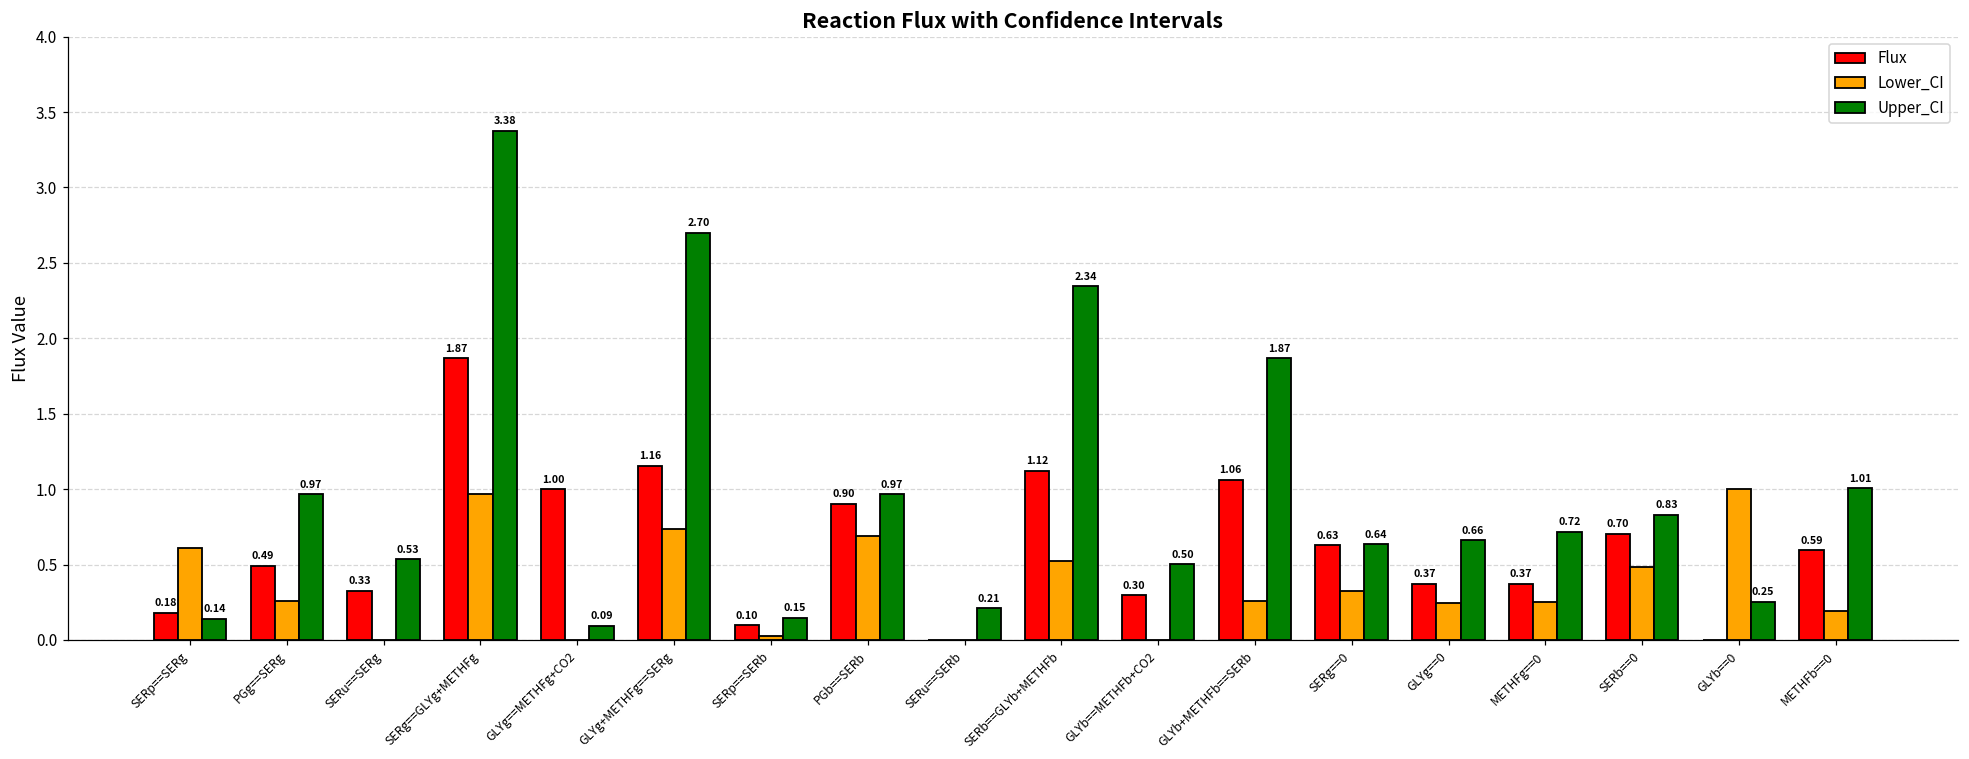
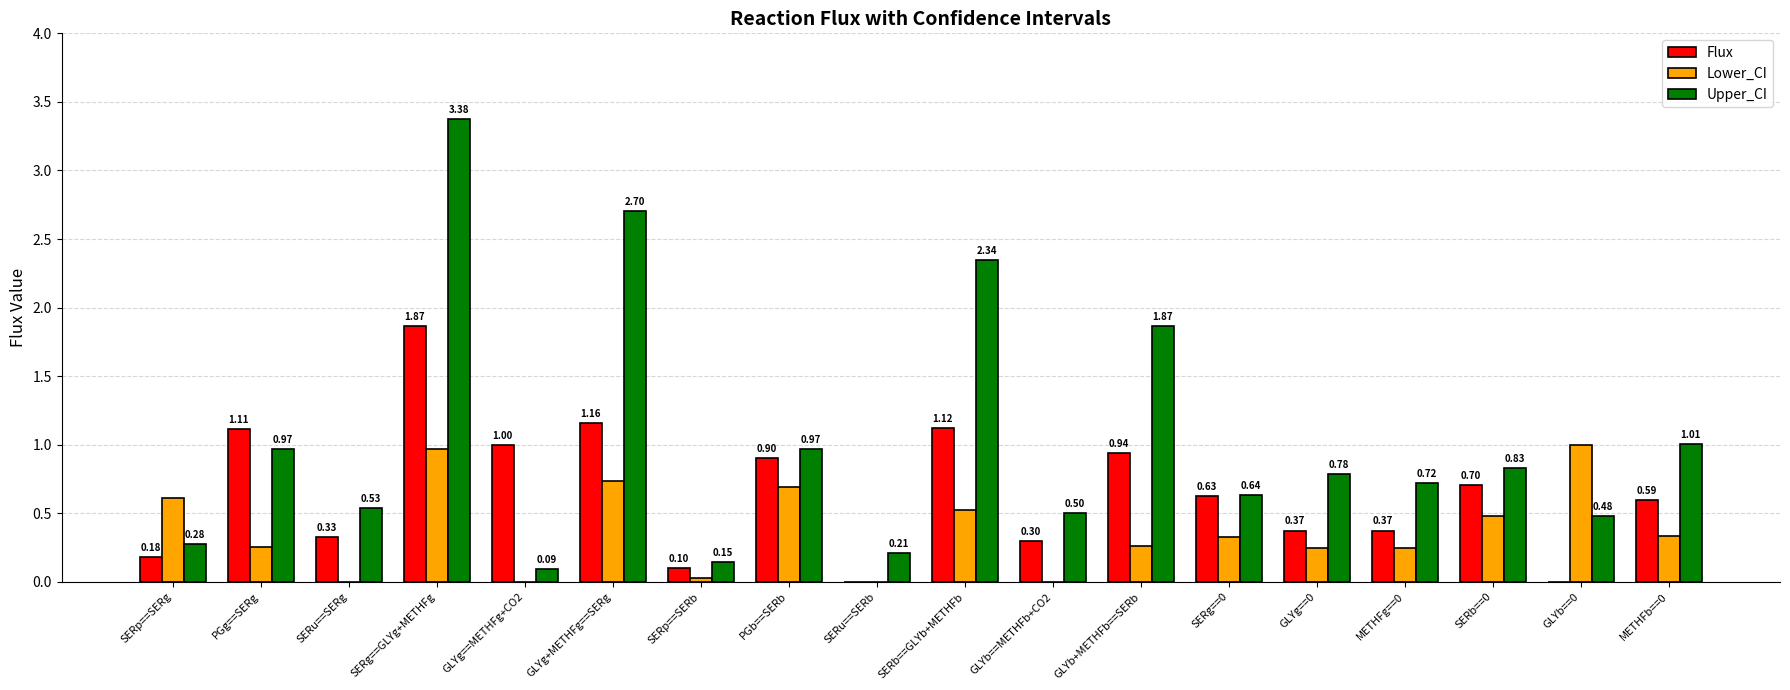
Upper_CI, SERp==SERg: 0.14 -> 0.28
Flux, PGg==SERg: 0.49 -> 1.11
Flux, GLYb+METHFb==SERb: 1.06 -> 0.94
Upper_CI, GLYg==0: 0.66 -> 0.78
Upper_CI, GLYb==0: 0.25 -> 0.48
Lower_CI, METHFb==0: 0.19 -> 0.33
